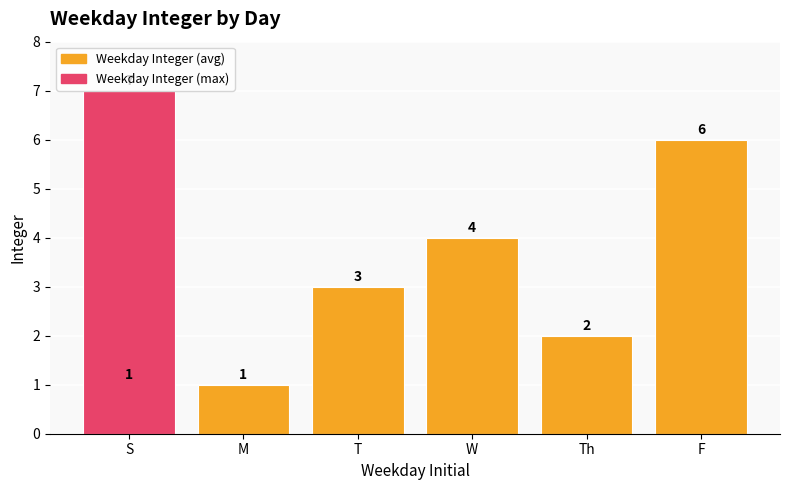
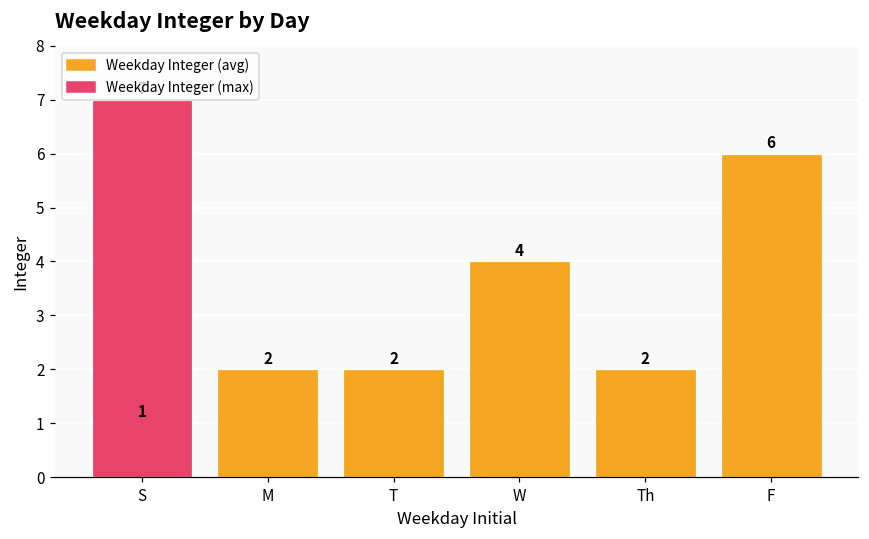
M: 1 -> 2
T: 3 -> 2
